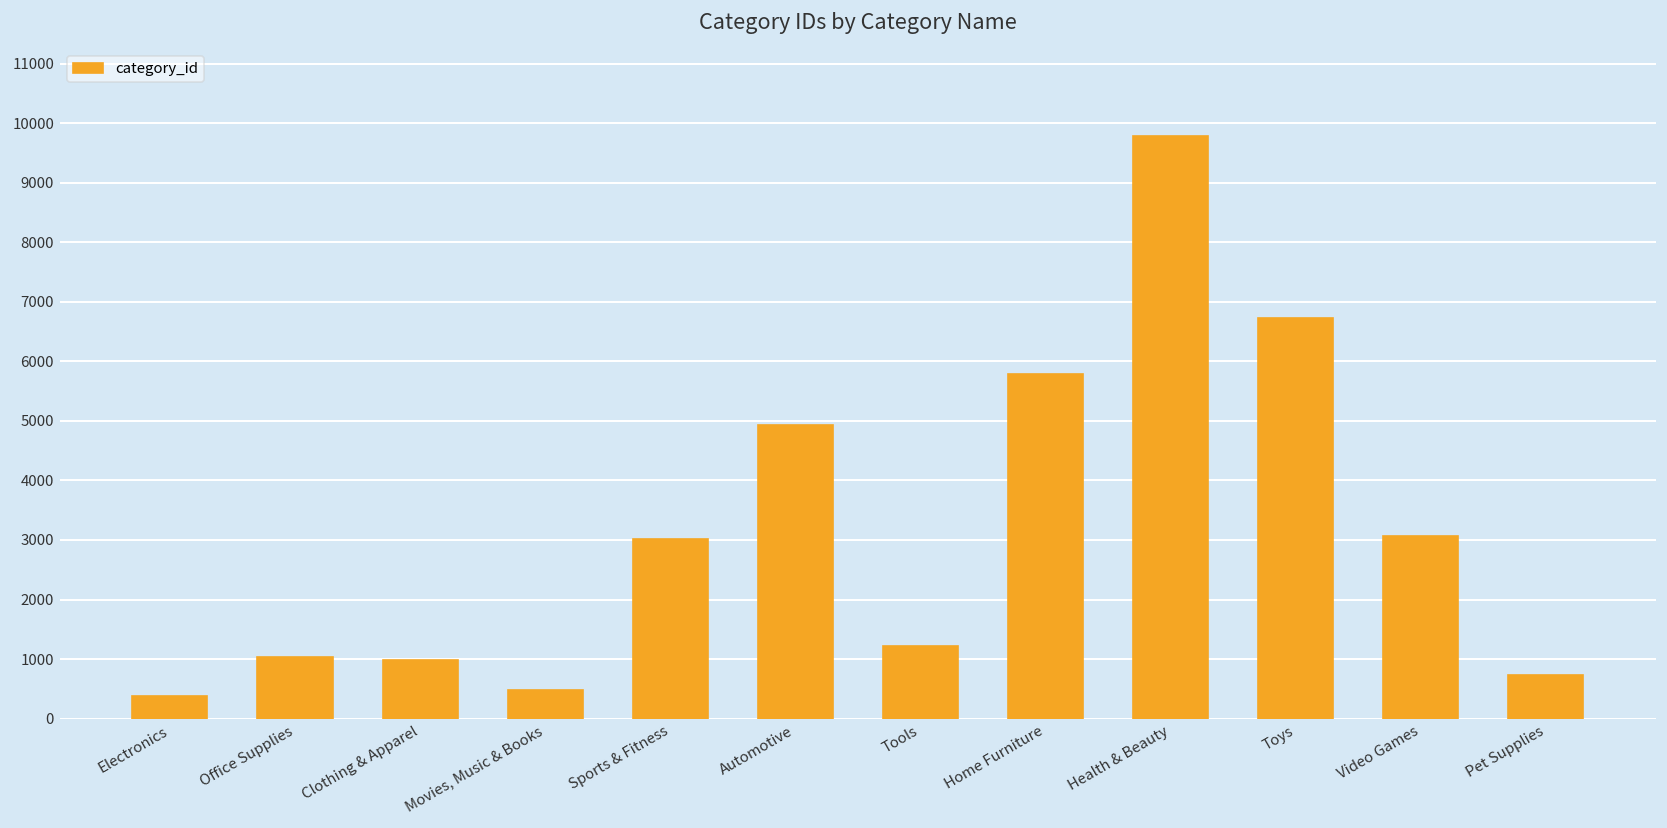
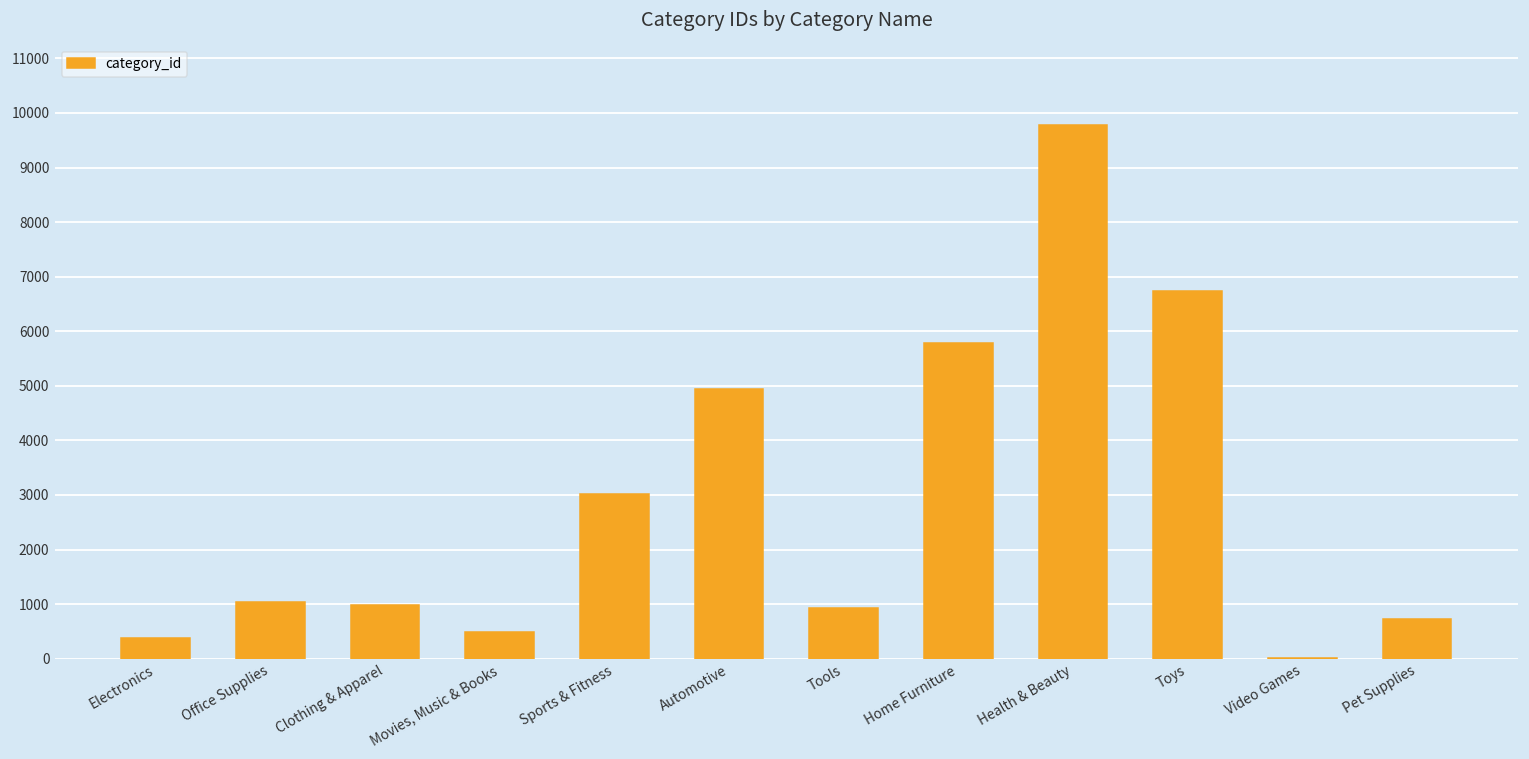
Tools: 1200 -> 900
Video Games: 3100 -> 0
